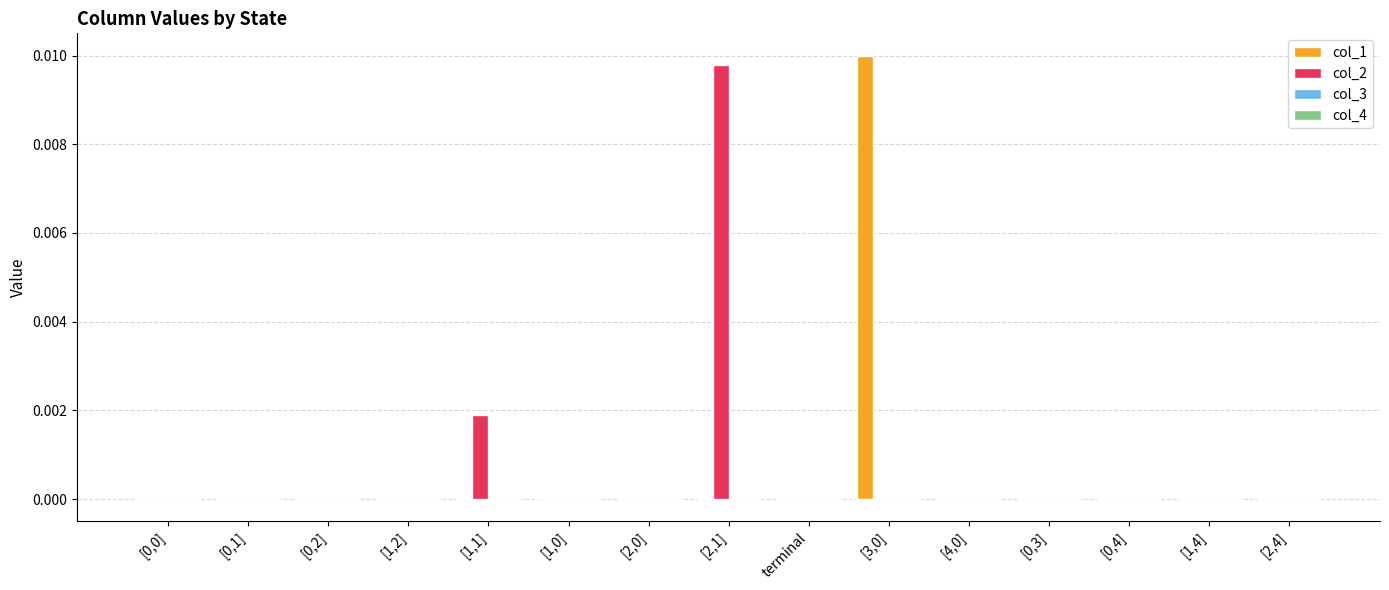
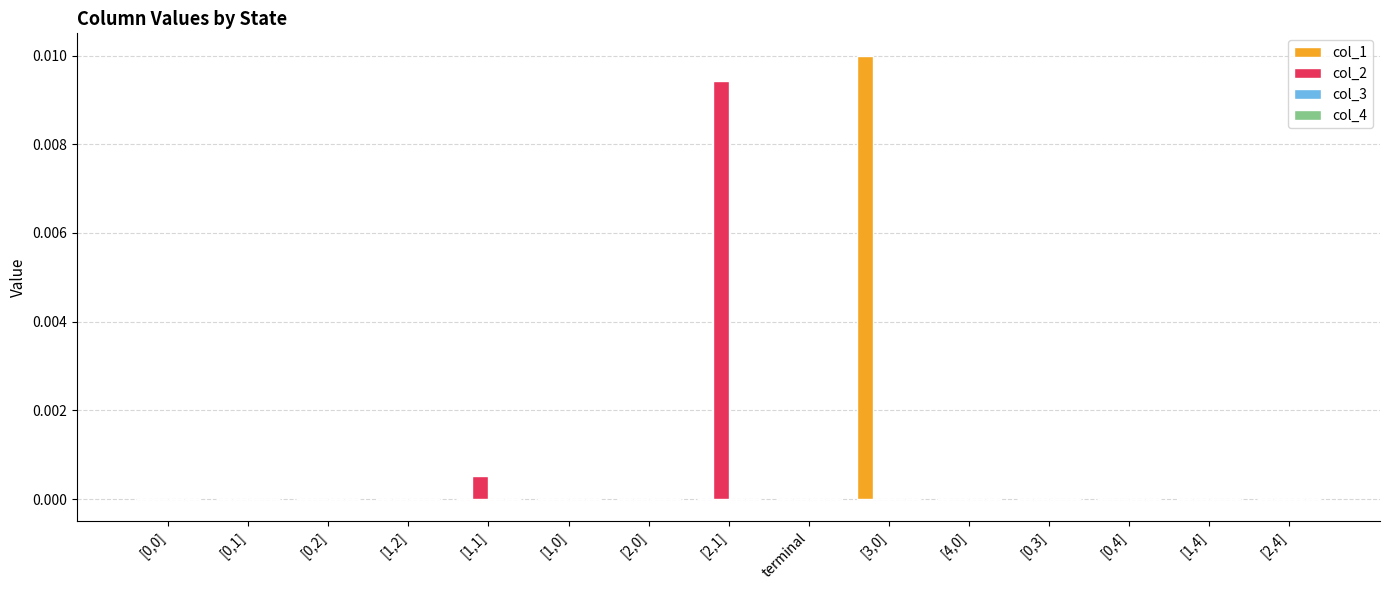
col_2, [1,1]: 0.0019 -> 0.0005
col_2, [2,1]: 0.0098 -> 0.0094
